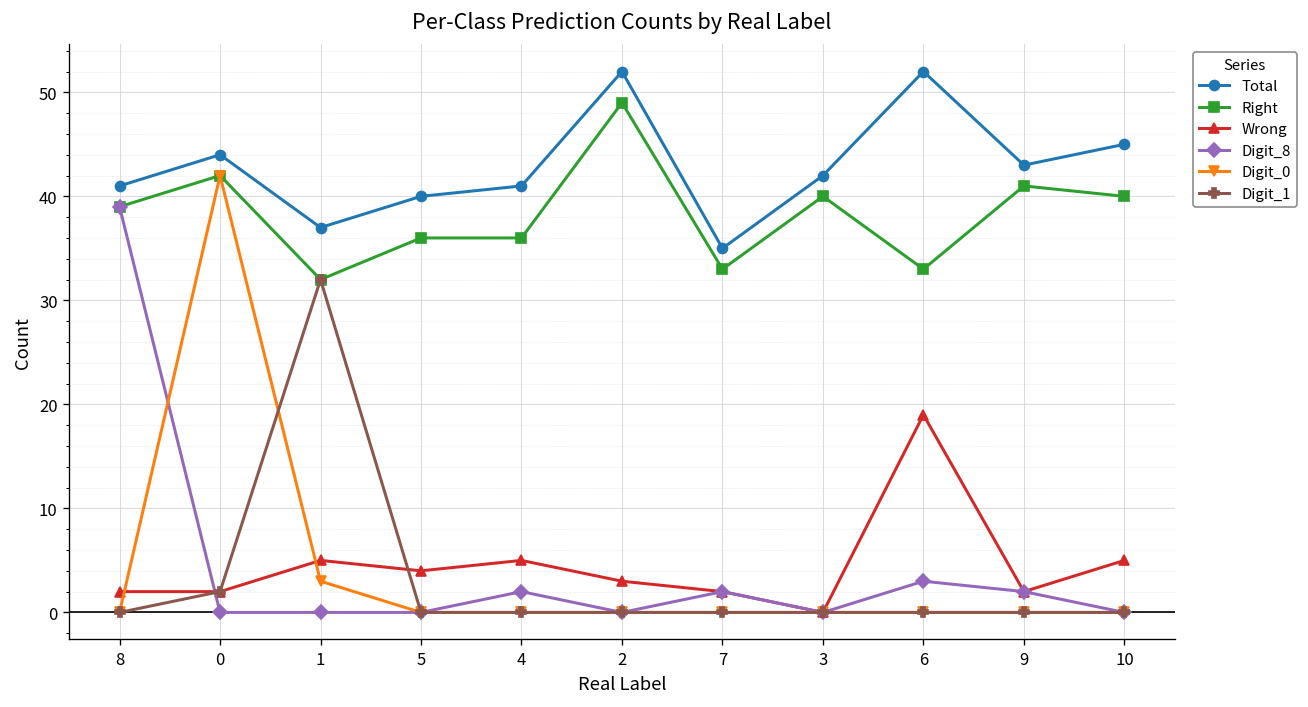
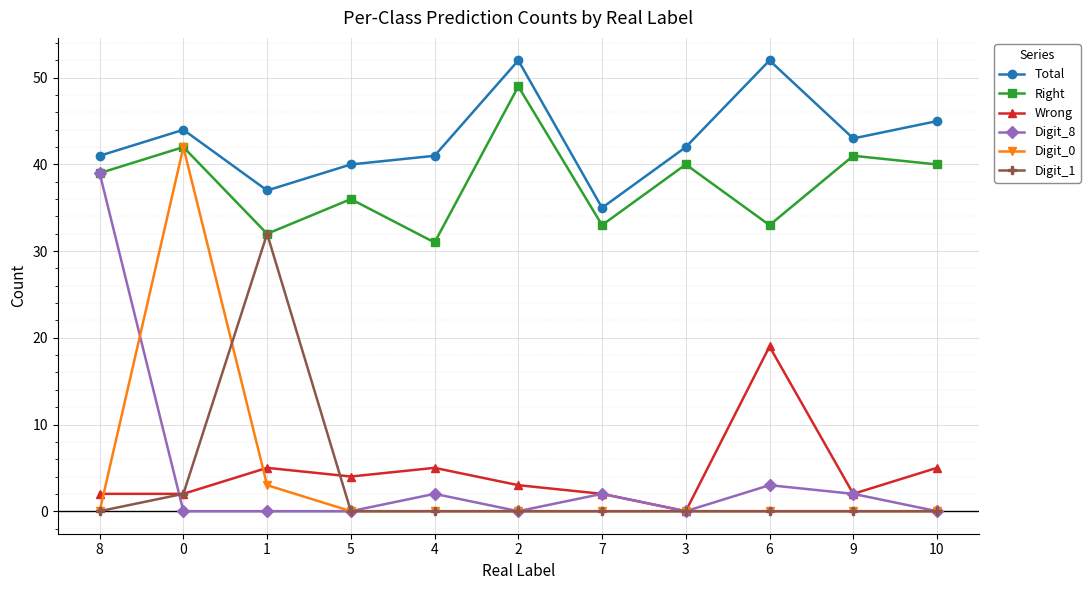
Right, 4: 36 -> 31
